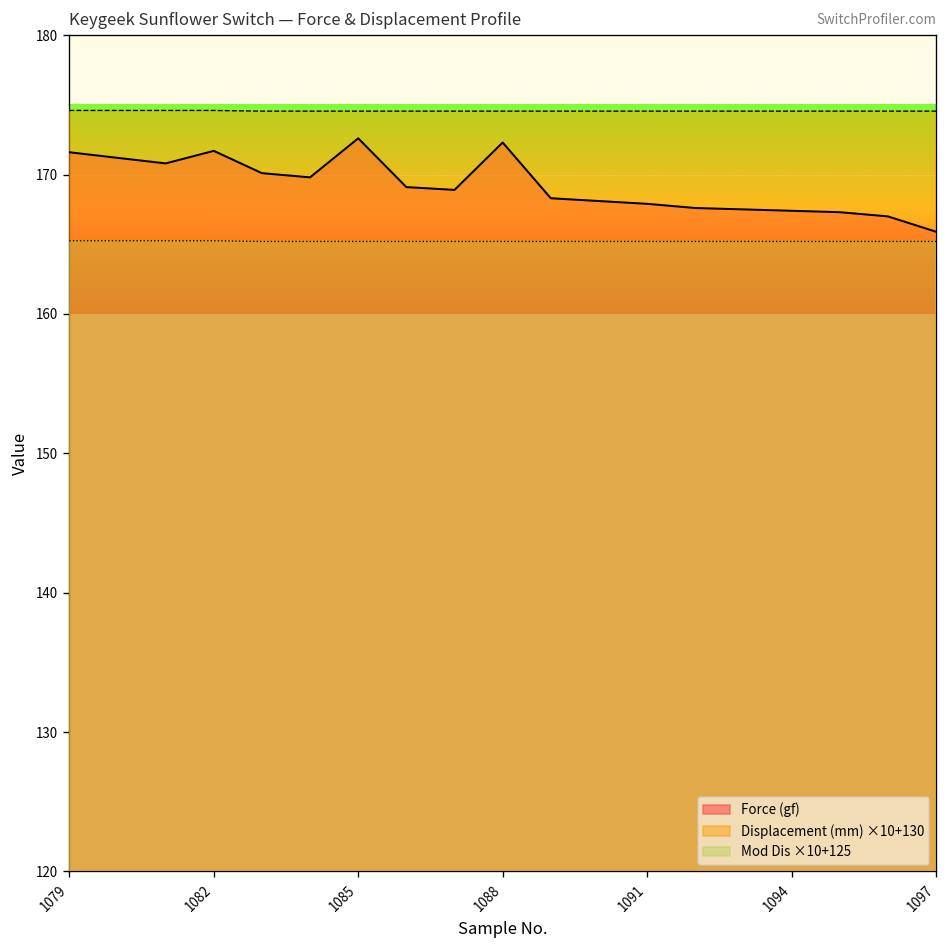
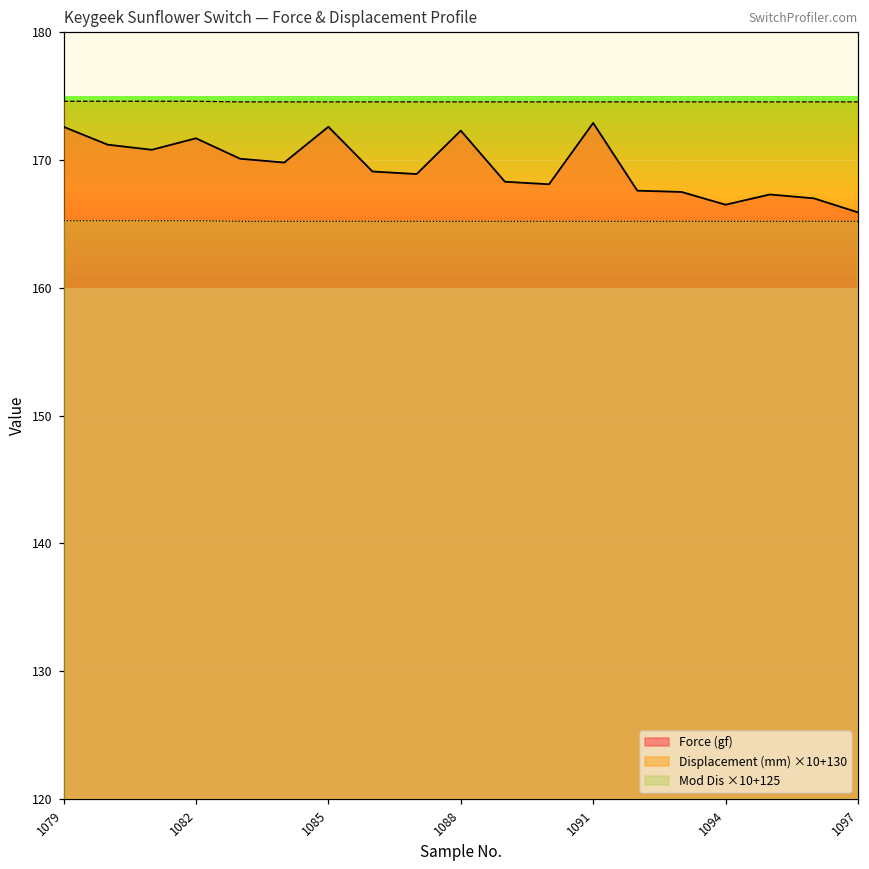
Force (gf), 1079: 171.6 -> 172.6
Force (gf), 1091: 167.9 -> 172.9
Force (gf), 1094: 167.4 -> 166.5
